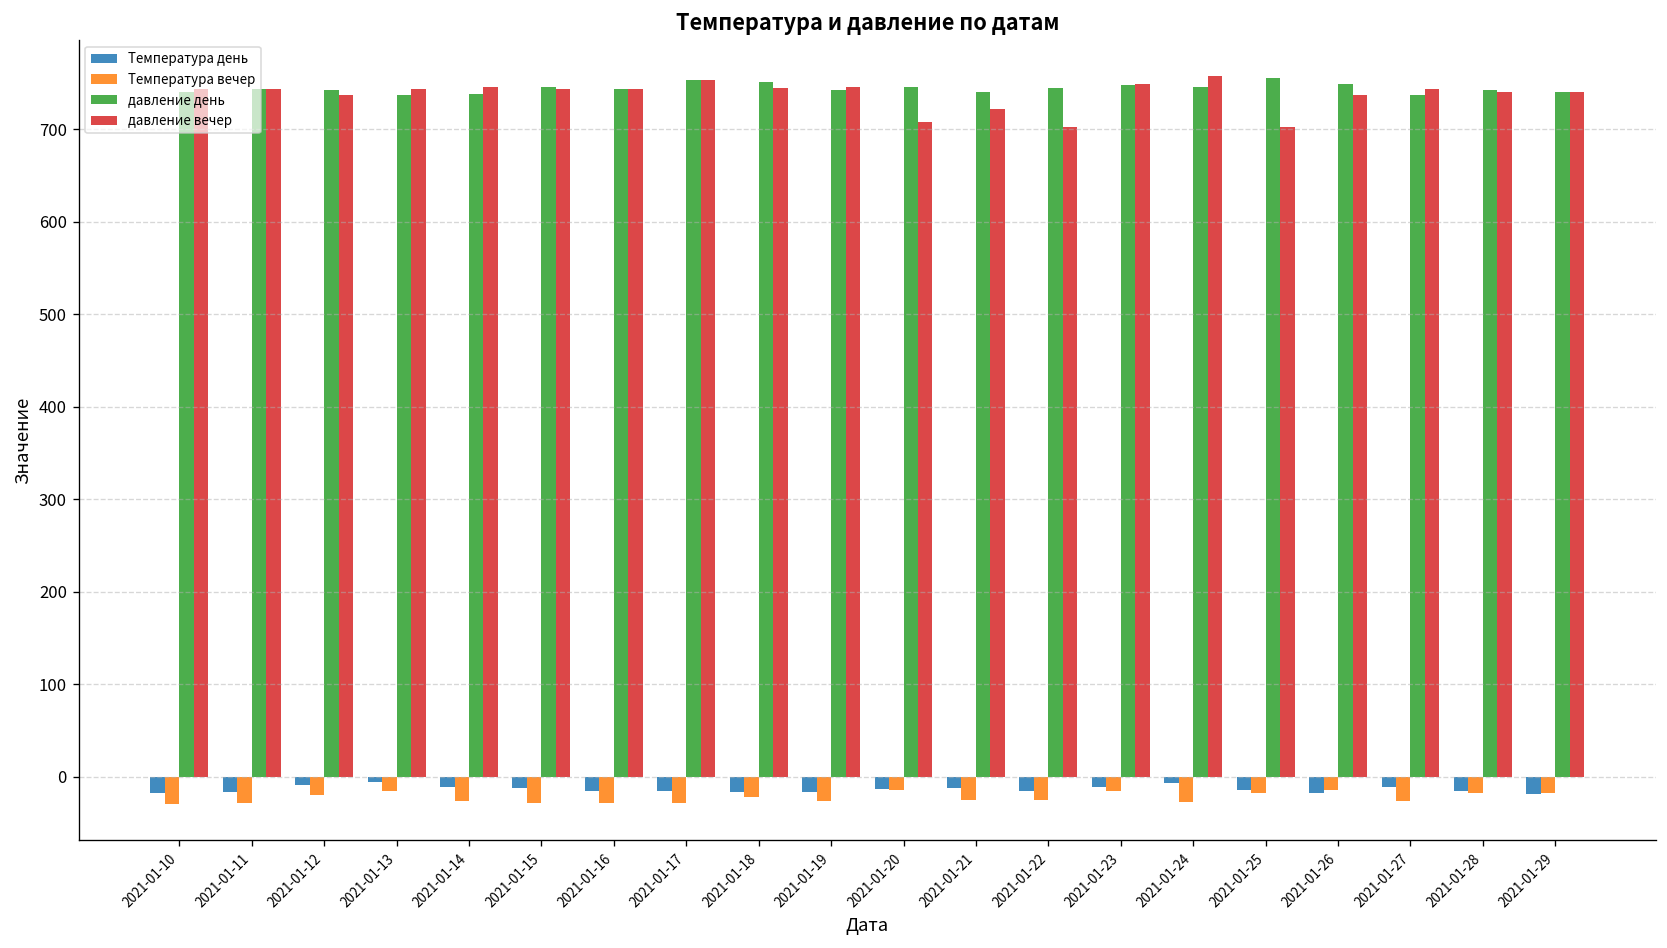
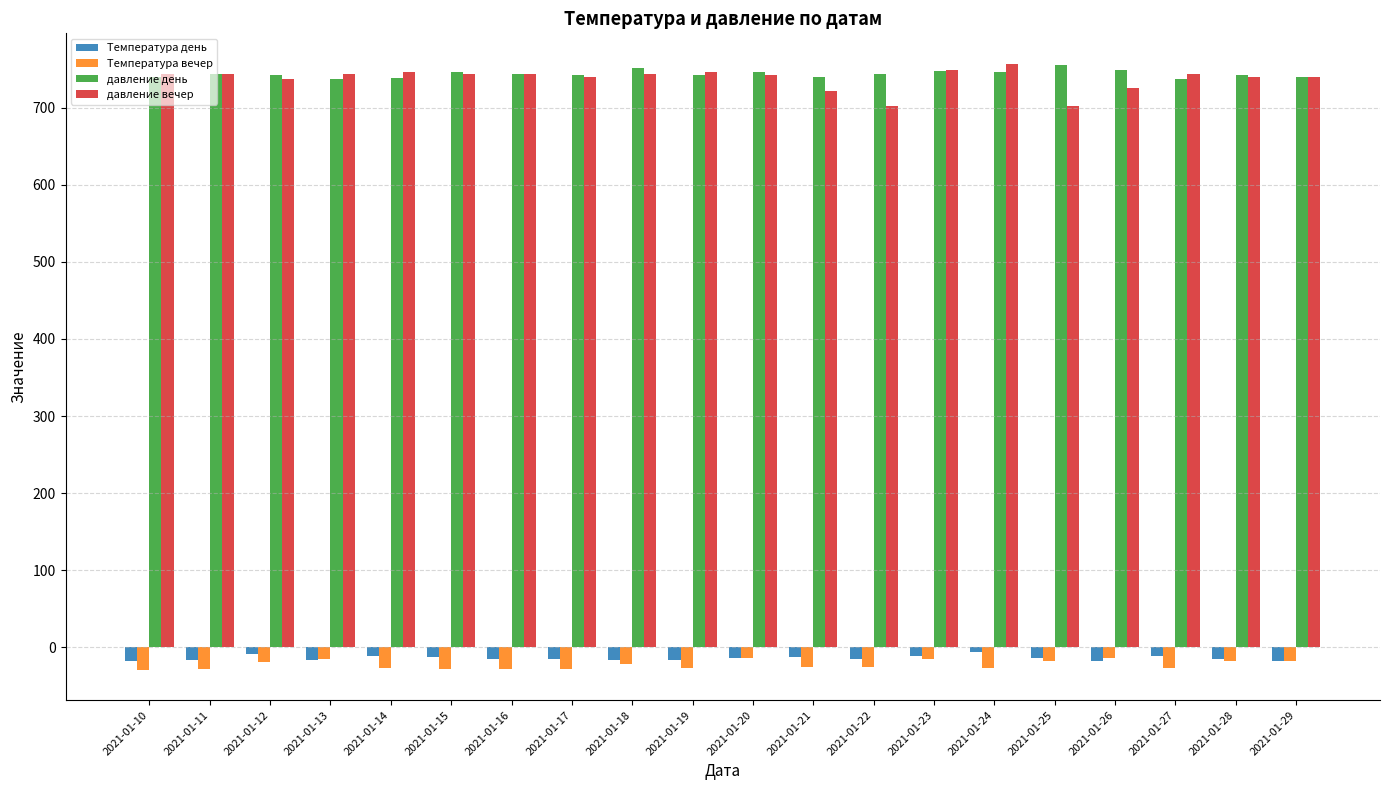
Температура день, 2021-01-13: -10 -> -20
давление день, 2021-01-17: 750 -> 740
давление вечер, 2021-01-17: 750 -> 740
давление вечер, 2021-01-20: 710 -> 740
давление вечер, 2021-01-26: 740 -> 730
